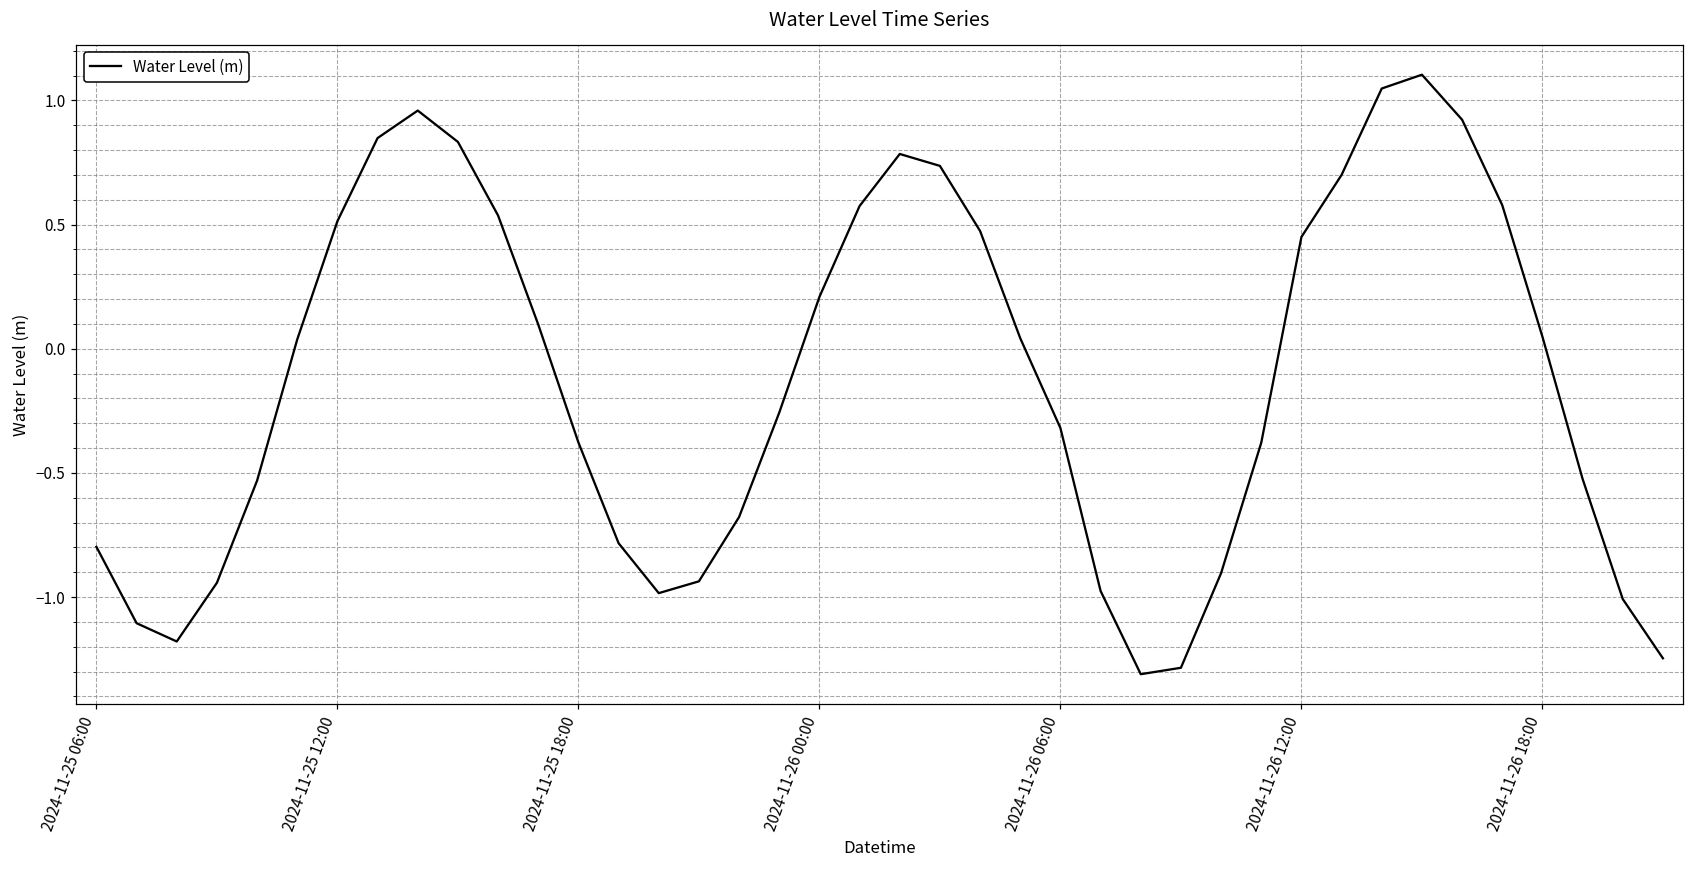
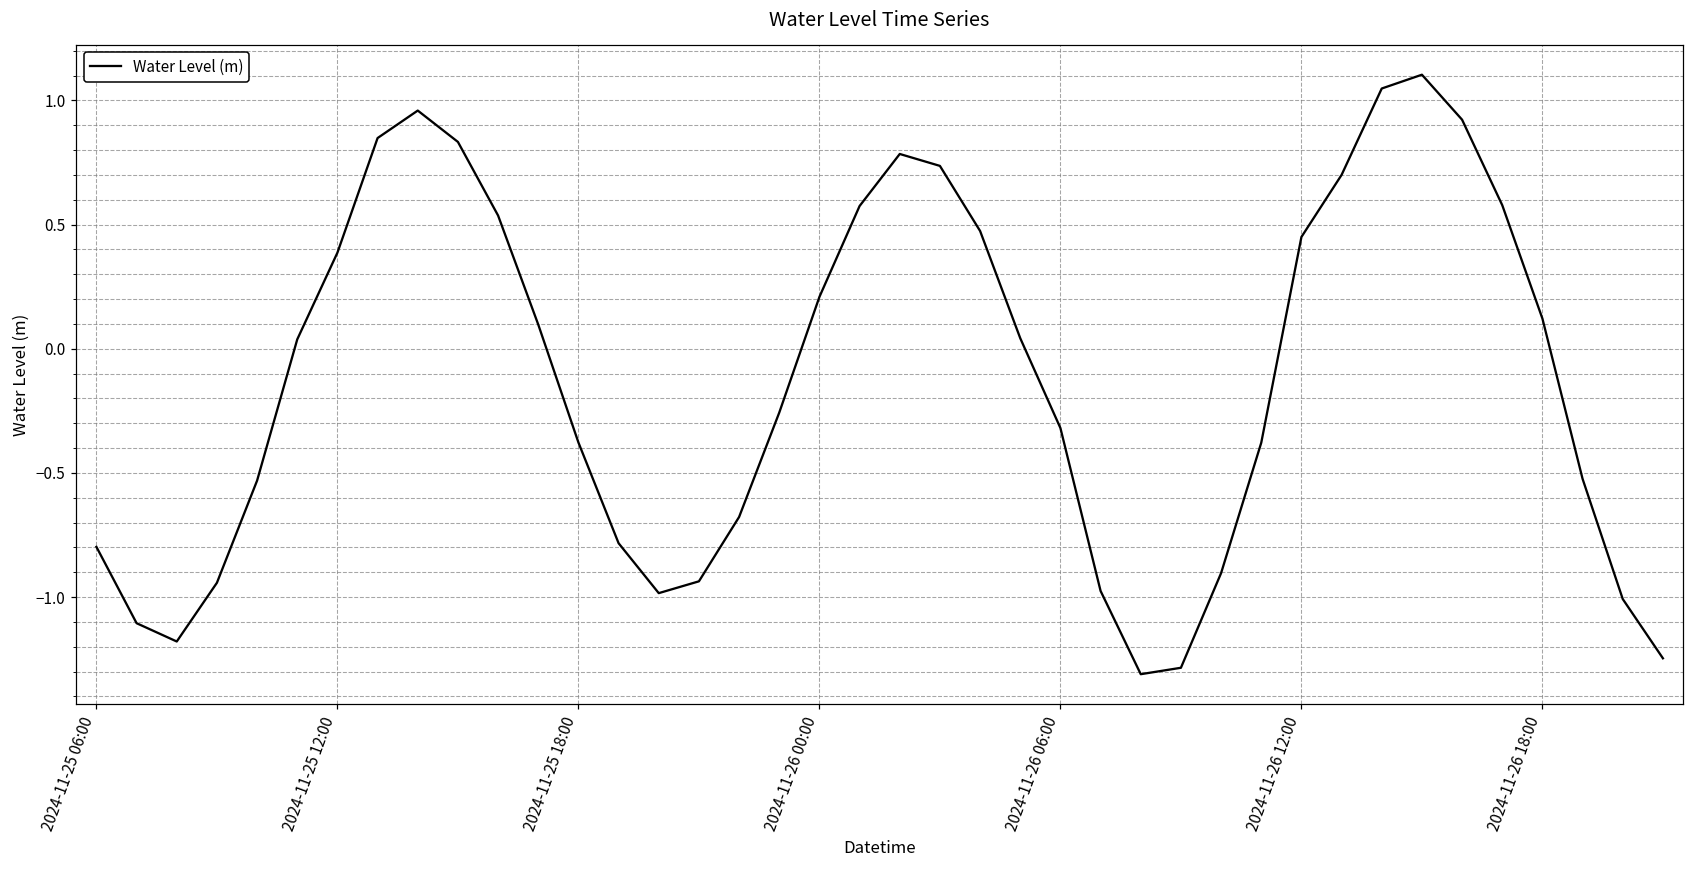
2024-11-25 12:00: 0.51 -> 0.39
2024-11-26 18:00: 0.05 -> 0.12
